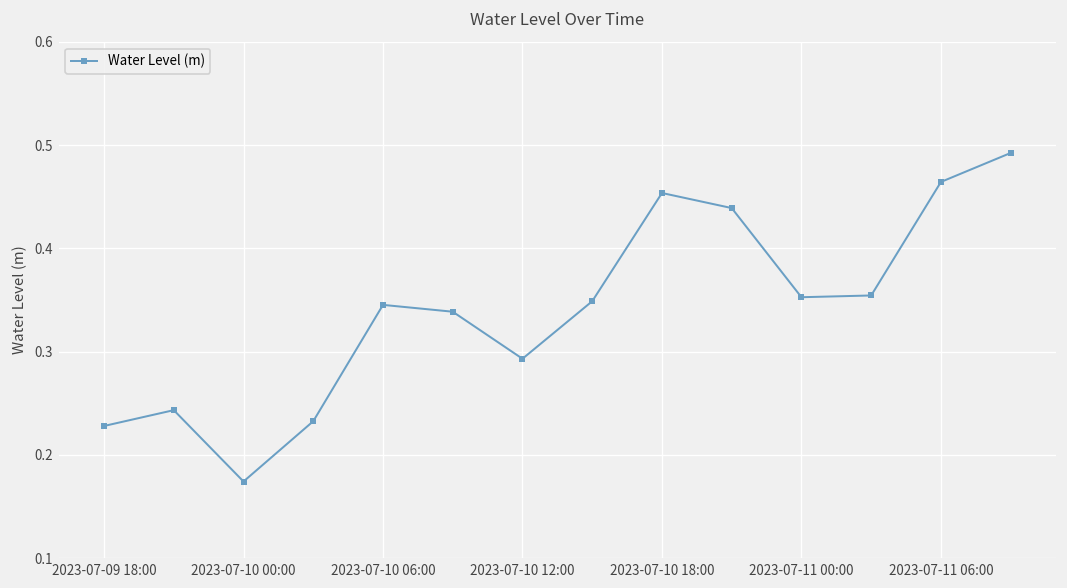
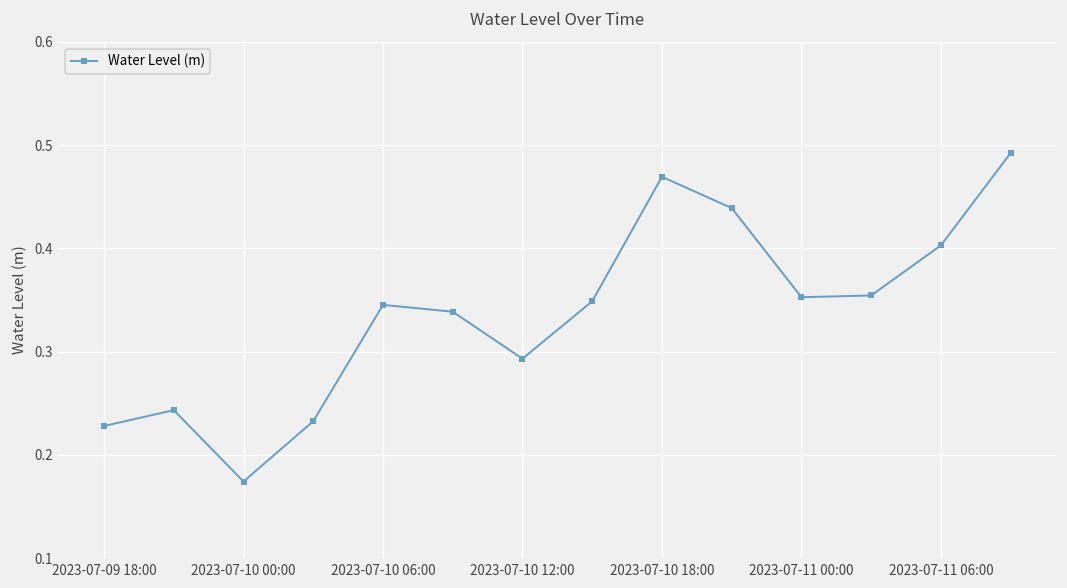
2023-07-10 18:00: 0.45 -> 0.47
2023-07-11 06:00: 0.46 -> 0.40
